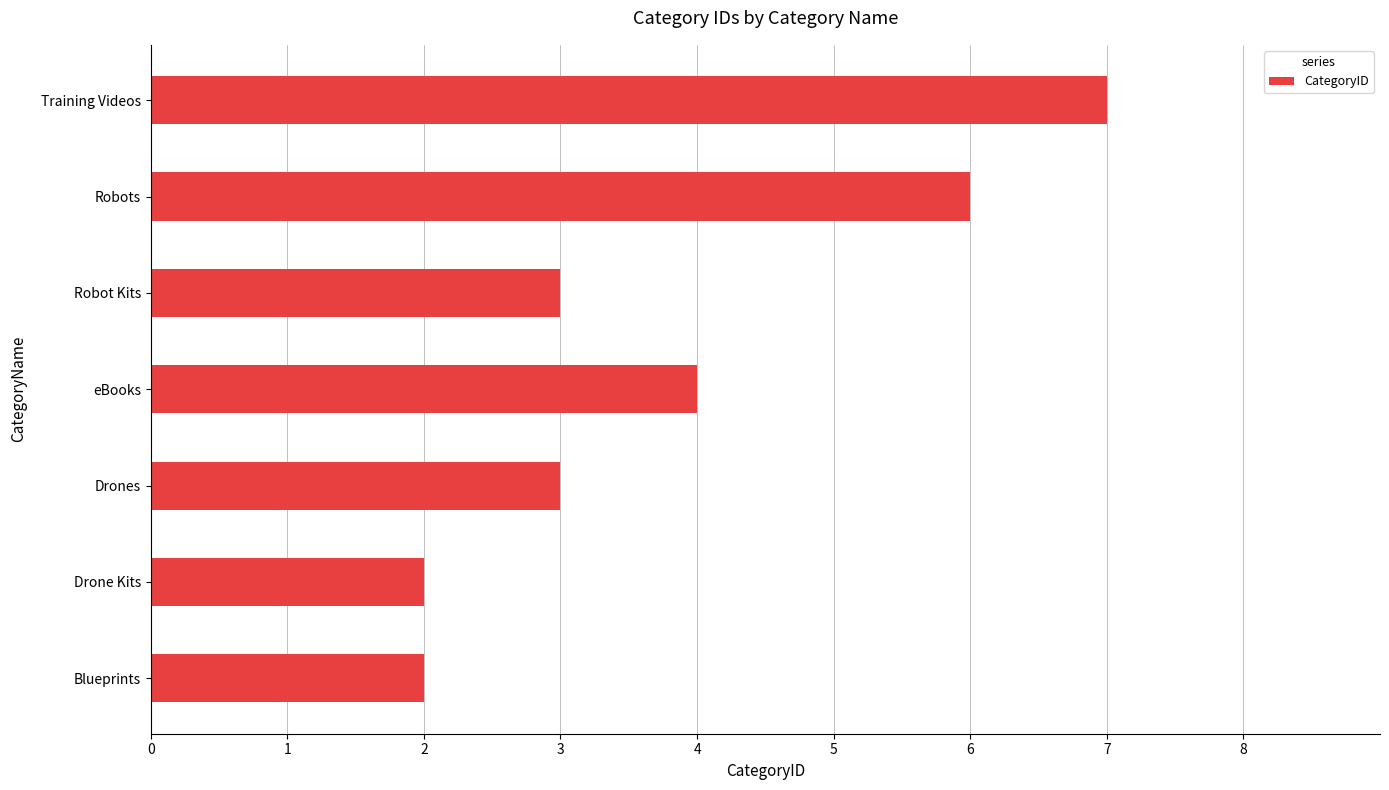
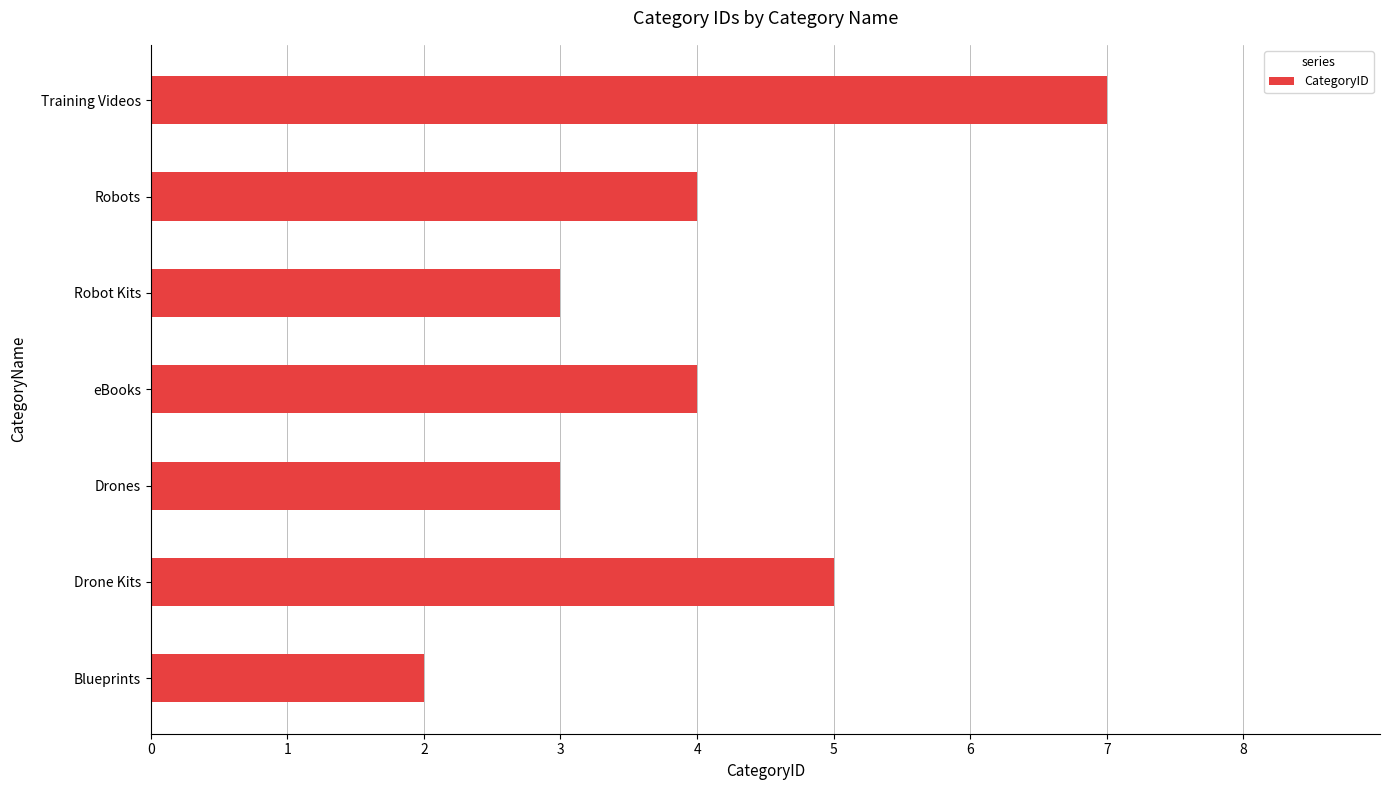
Robots: 6 -> 4
Drone Kits: 2 -> 5
